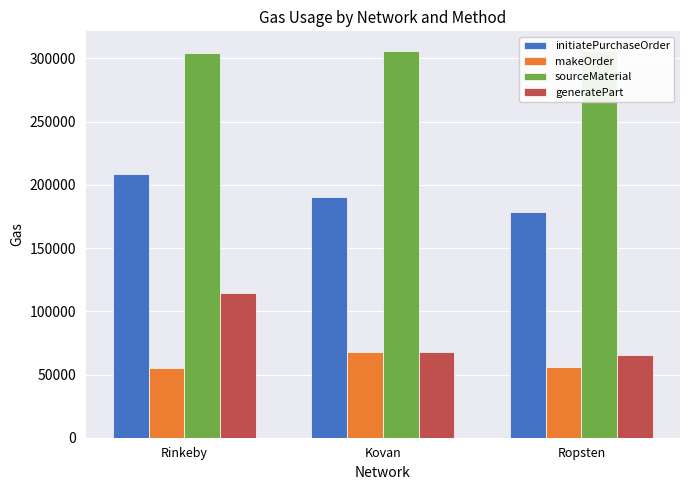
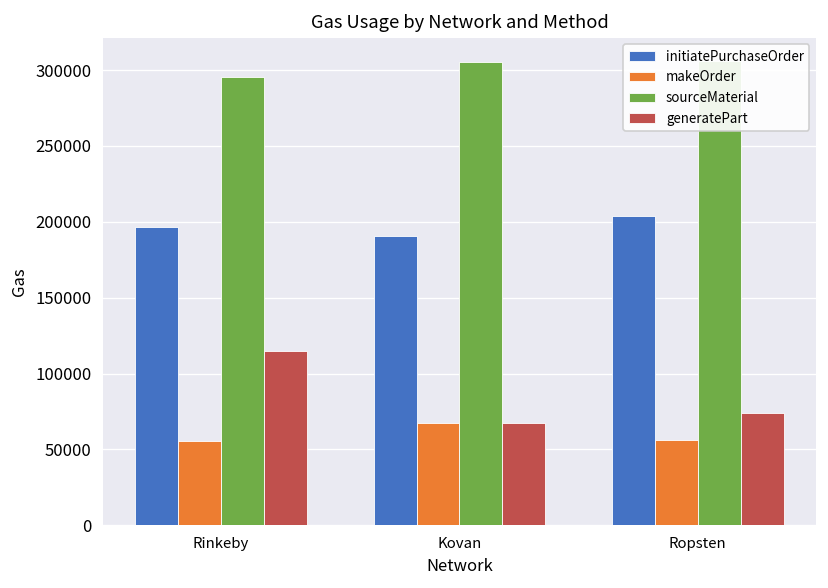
initiatePurchaseOrder, Rinkeby: 208000 -> 196000
sourceMaterial, Rinkeby: 304000 -> 295000
initiatePurchaseOrder, Ropsten: 178000 -> 204000
generatePart, Ropsten: 65000 -> 74000
